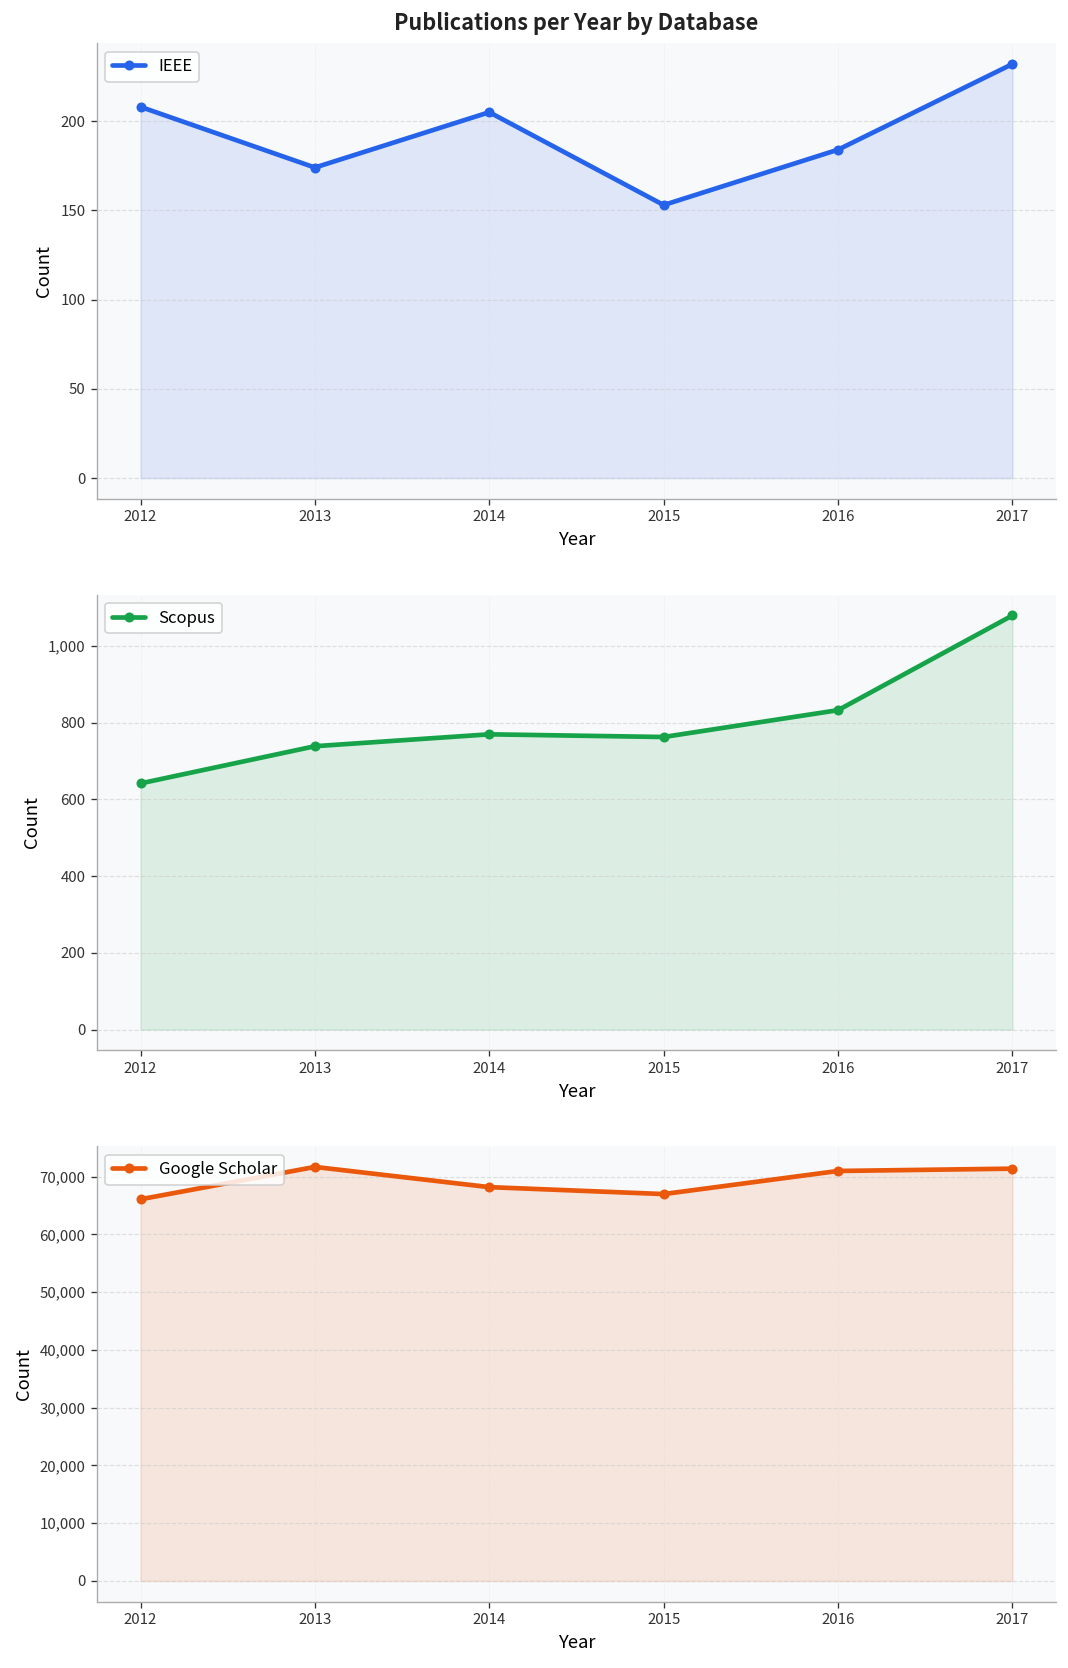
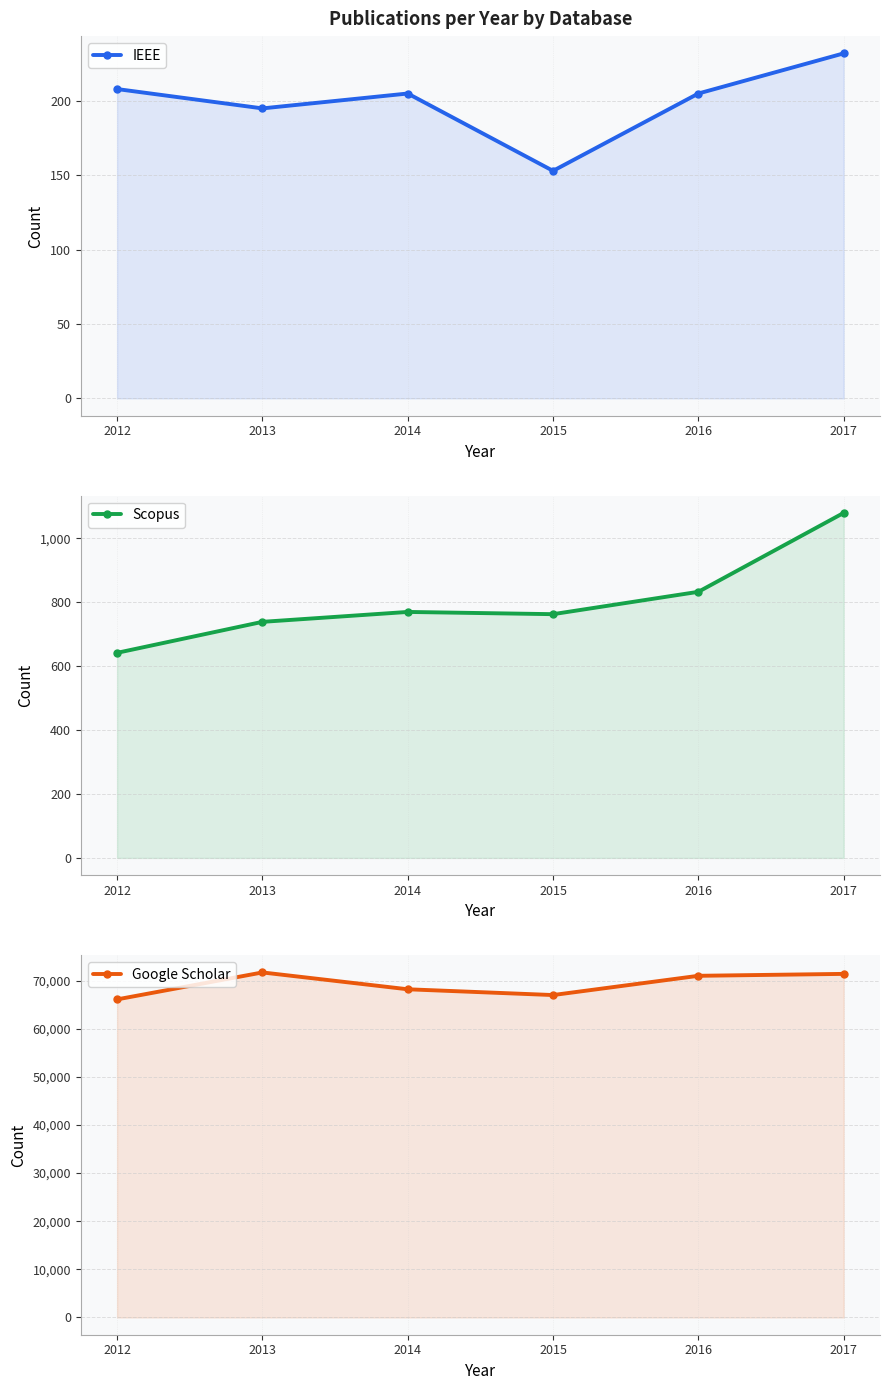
Publications per Year by Database, 2013: 174 -> 195
Publications per Year by Database, 2016: 184 -> 205
